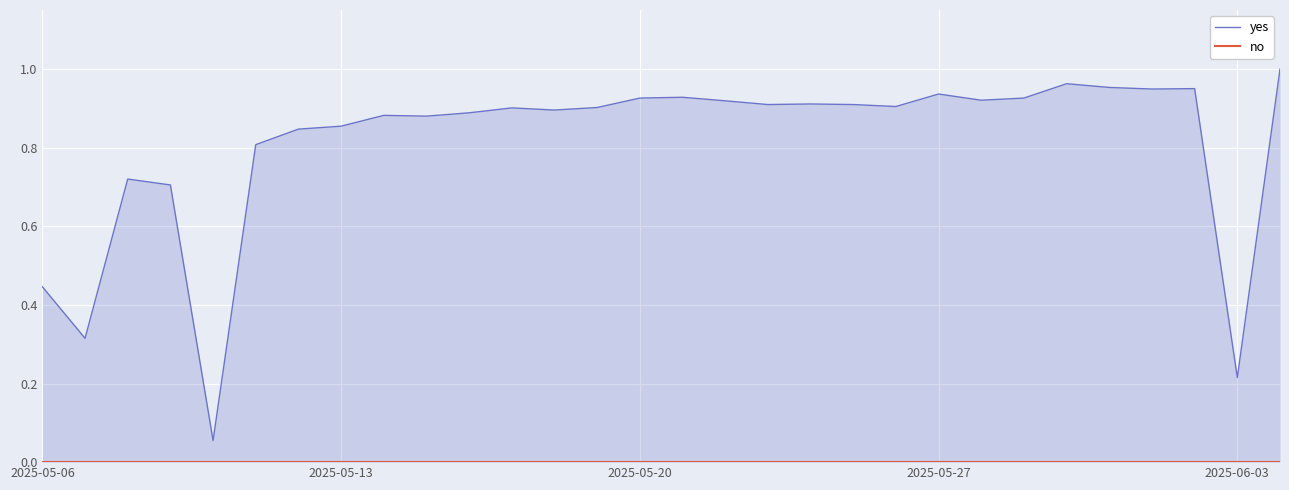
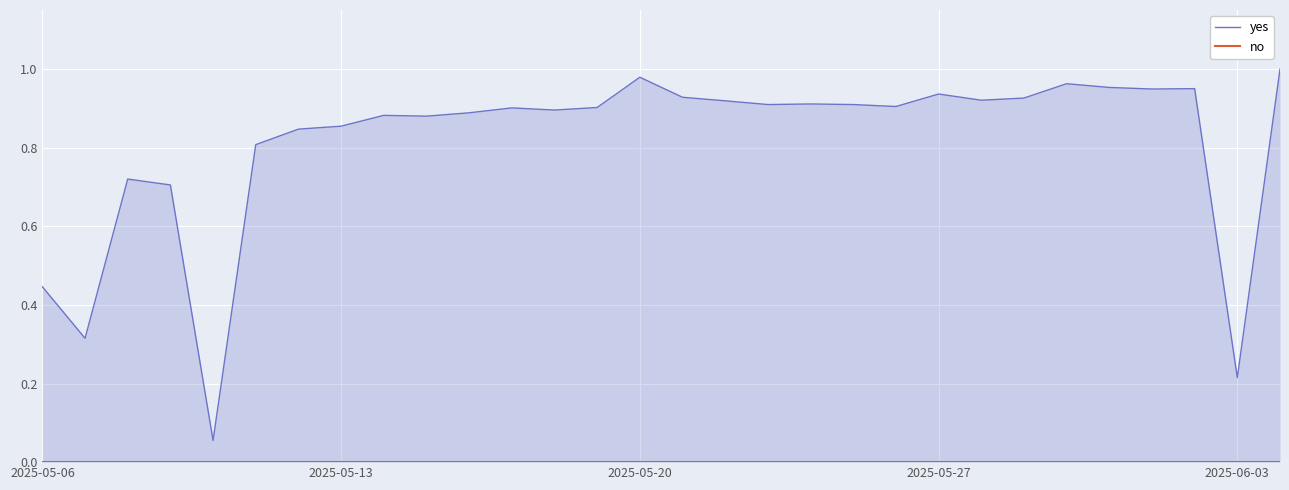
2025-05-20: 0.93 -> 0.98
